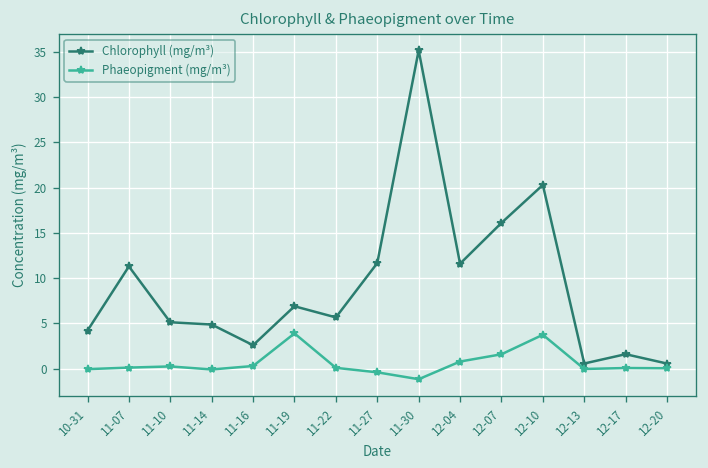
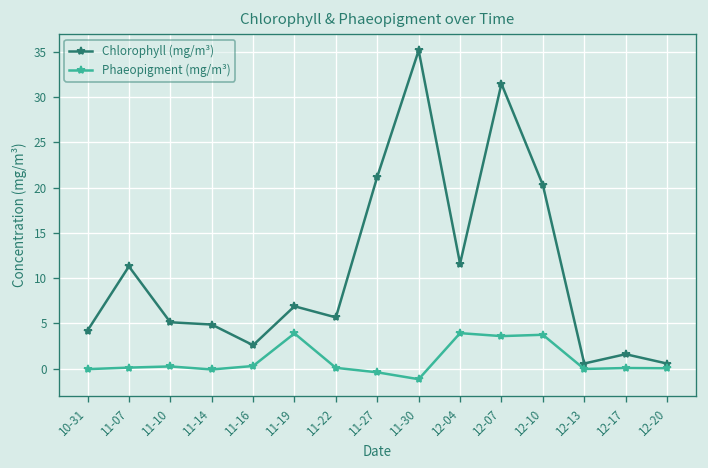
Chlorophyll (mg/m³), 11-27: 12 -> 21
Phaeopigment (mg/m³), 12-04: 1 -> 4
Chlorophyll (mg/m³), 12-07: 16 -> 31
Phaeopigment (mg/m³), 12-07: 2 -> 4
